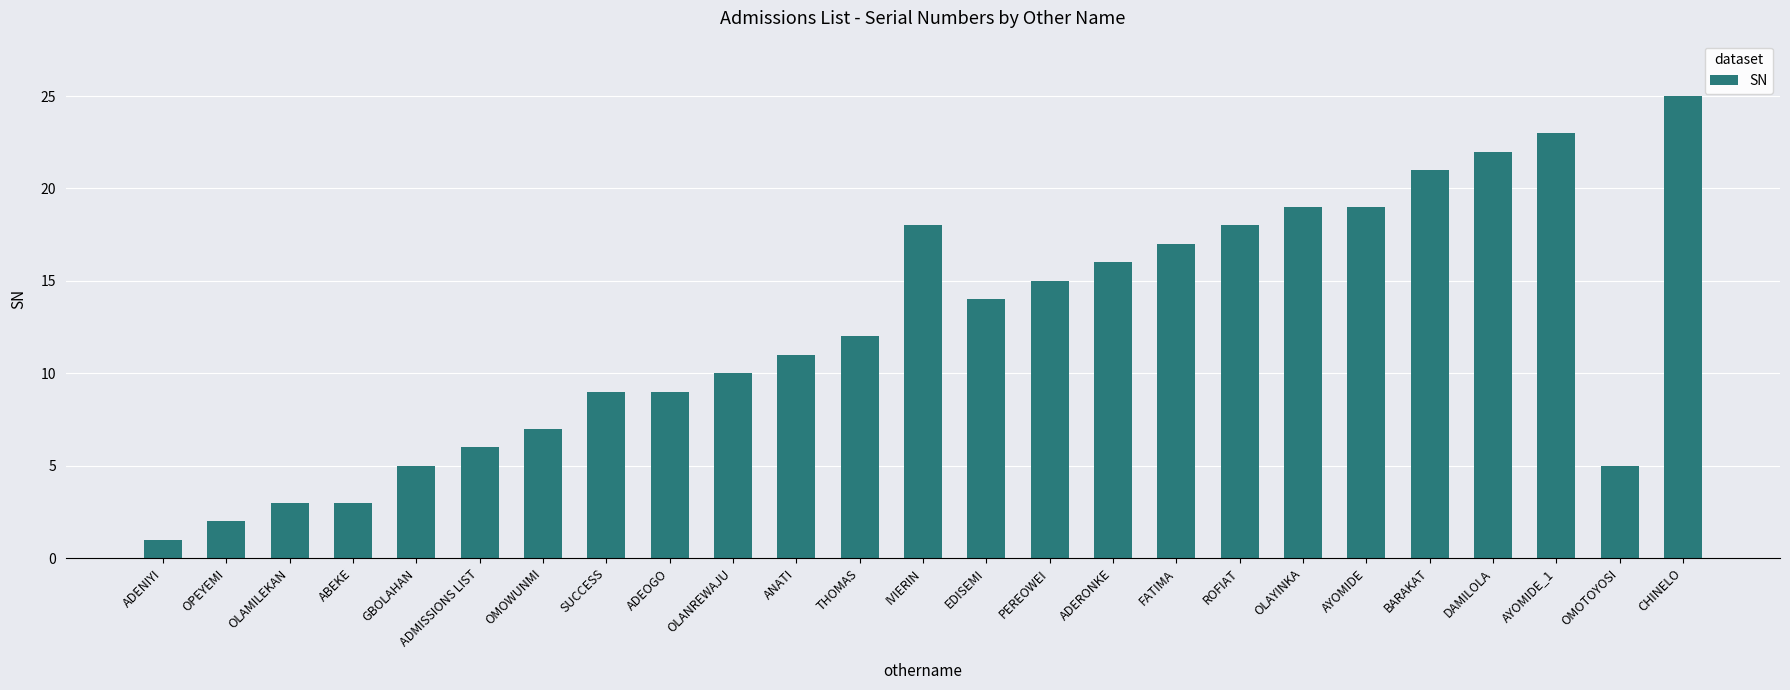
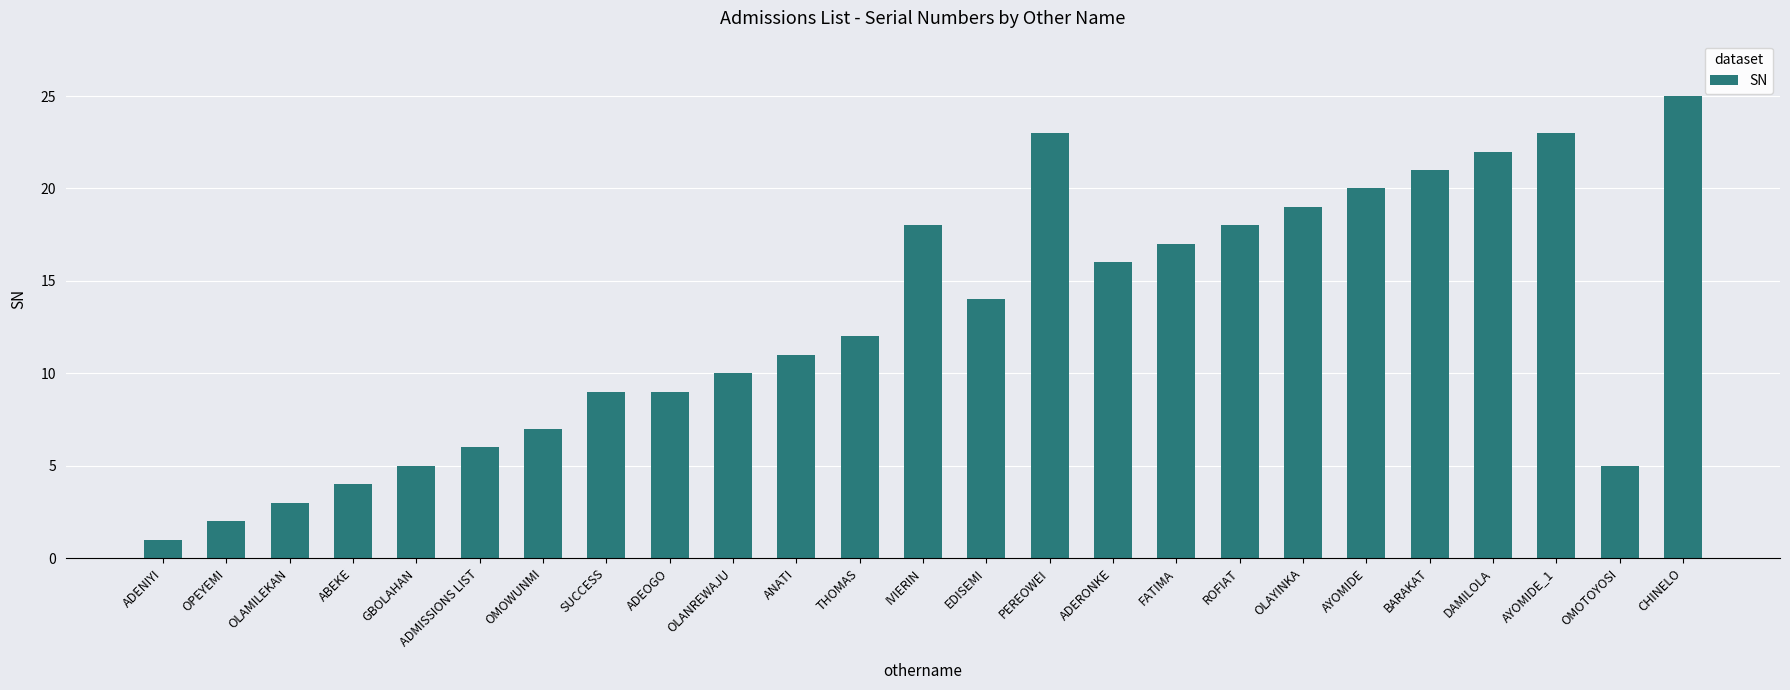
ABEKE: 3 -> 4
PEREOWEI: 15 -> 23
AYOMIDE: 19 -> 20
